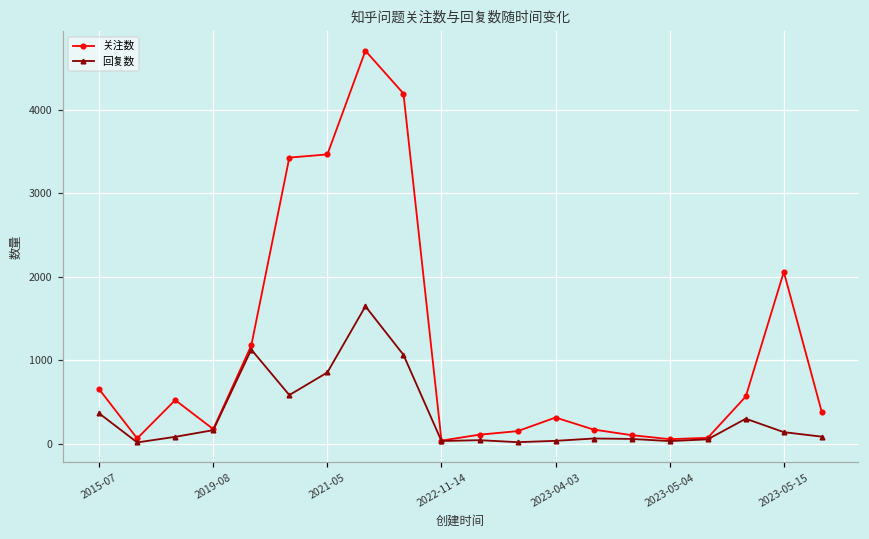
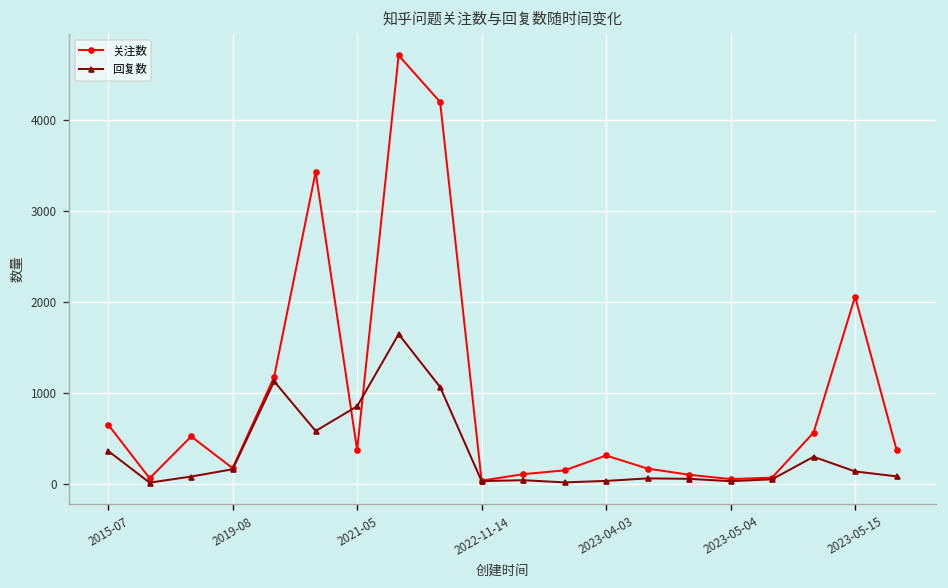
关注数, 2021-05: 3500 -> 400
